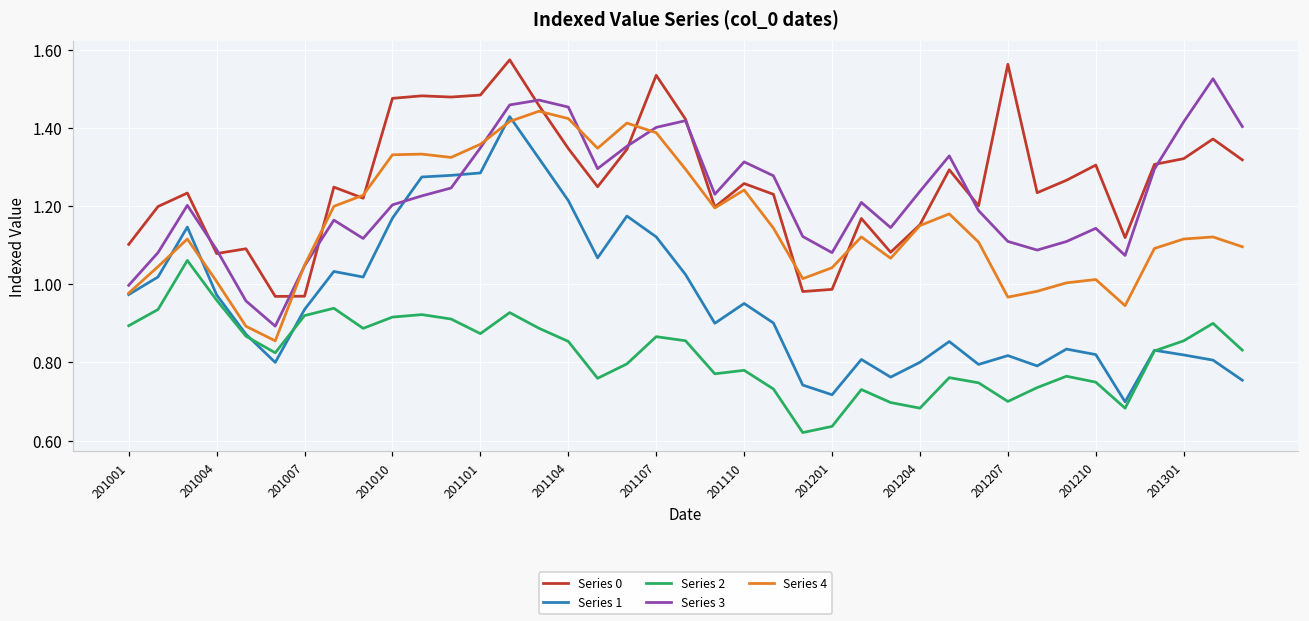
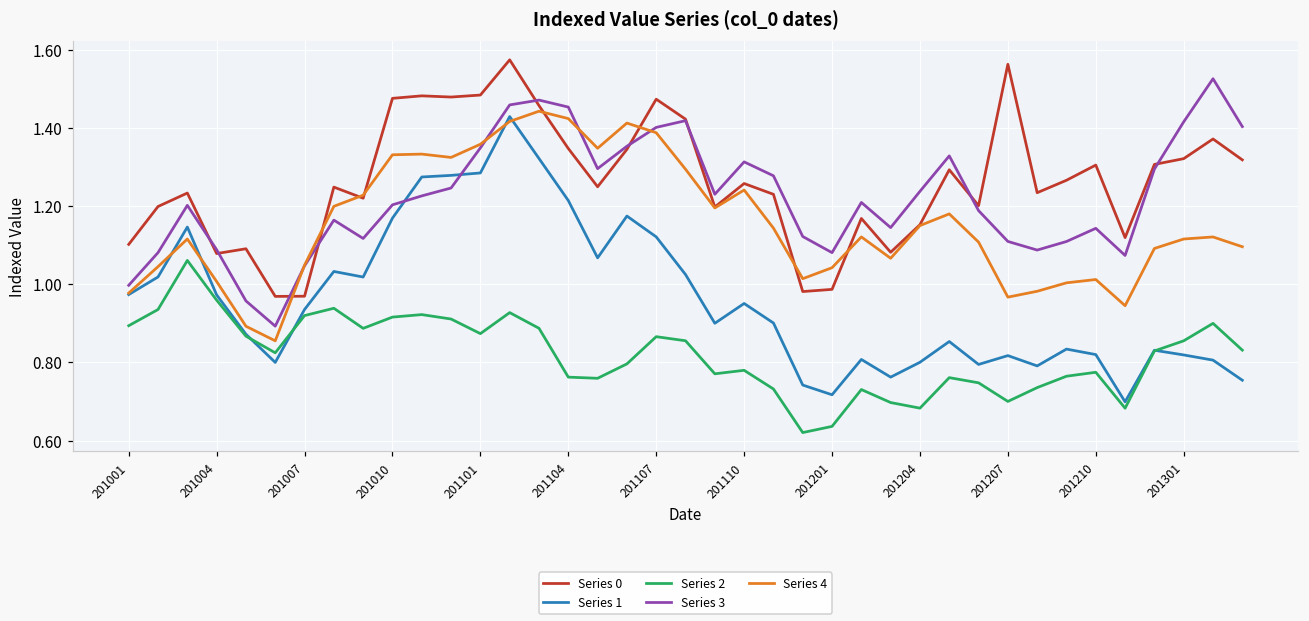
Series 2, 201104: 0.85 -> 0.76
Series 0, 201107: 1.54 -> 1.47
Series 2, 201210: 0.75 -> 0.77
